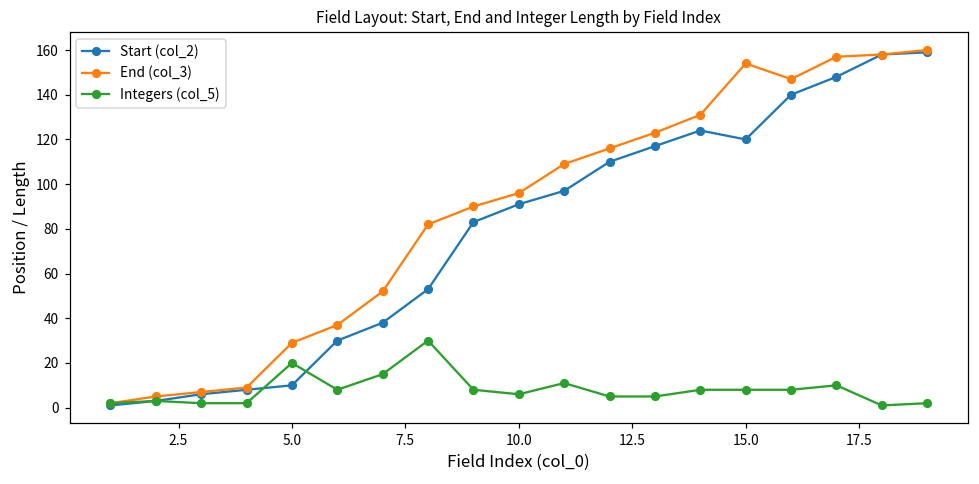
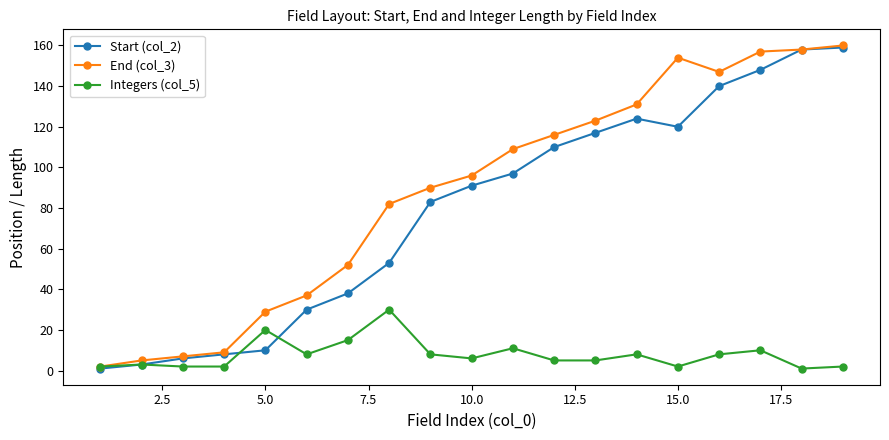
Integers (col_5), 15.0: 8 -> 2
